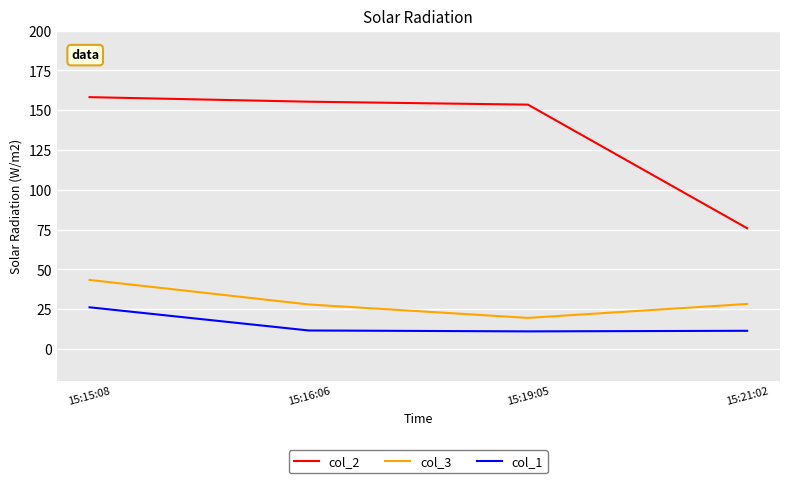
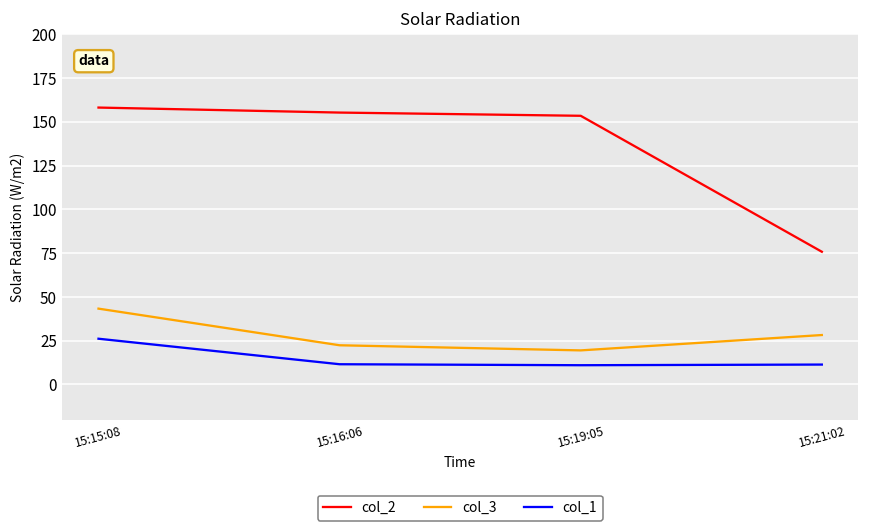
col_3, 15:16:06: 28 -> 22
